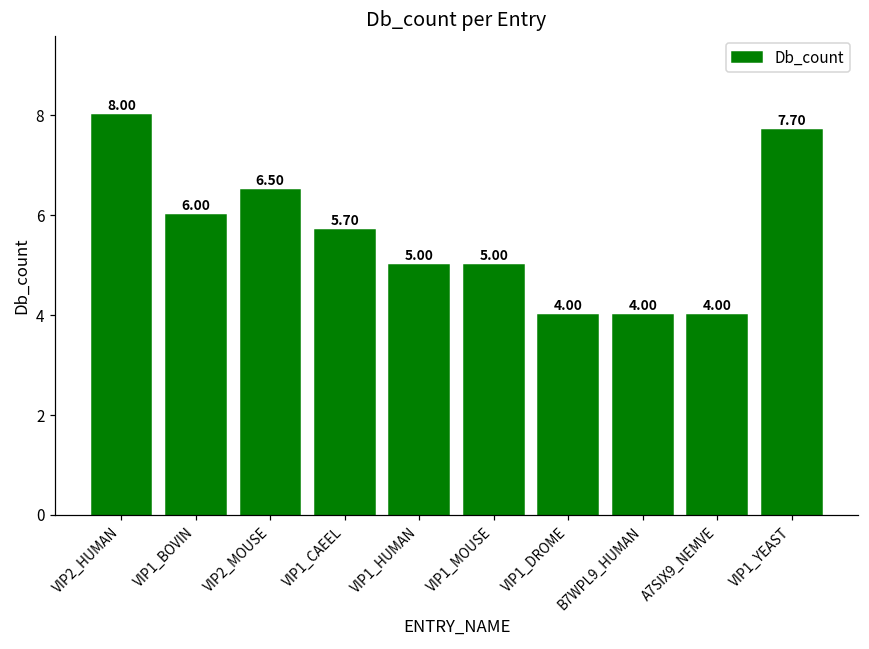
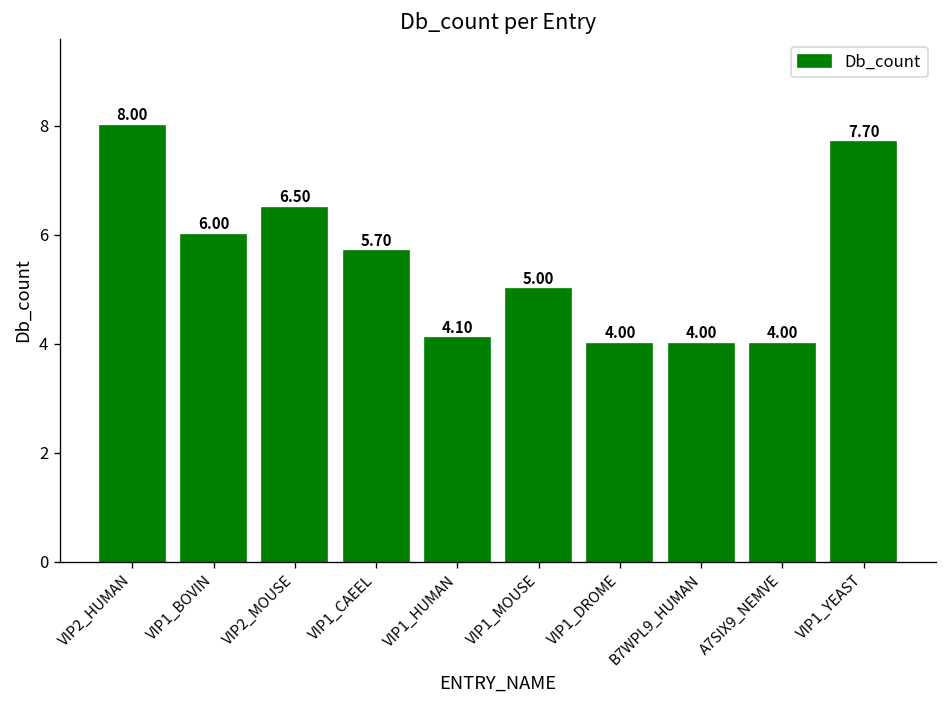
VIP1_HUMAN: 5.00 -> 4.10
